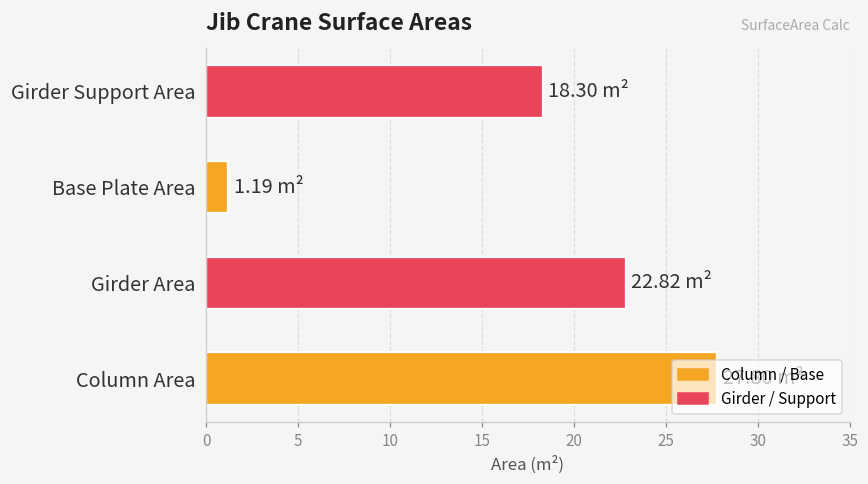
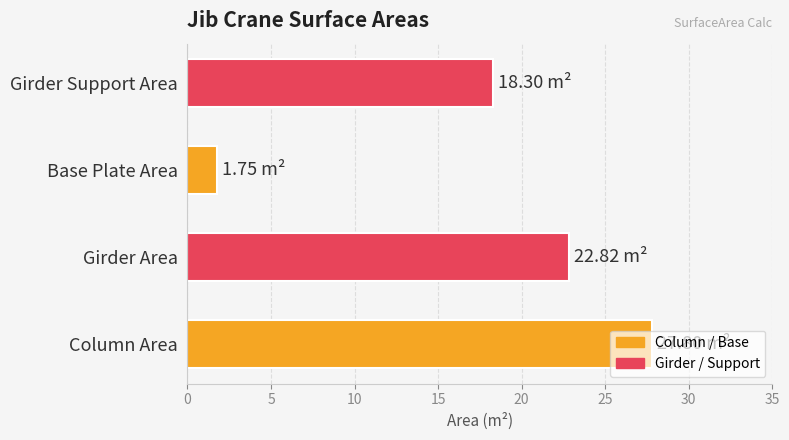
Base Plate Area: 1.19 -> 1.75
